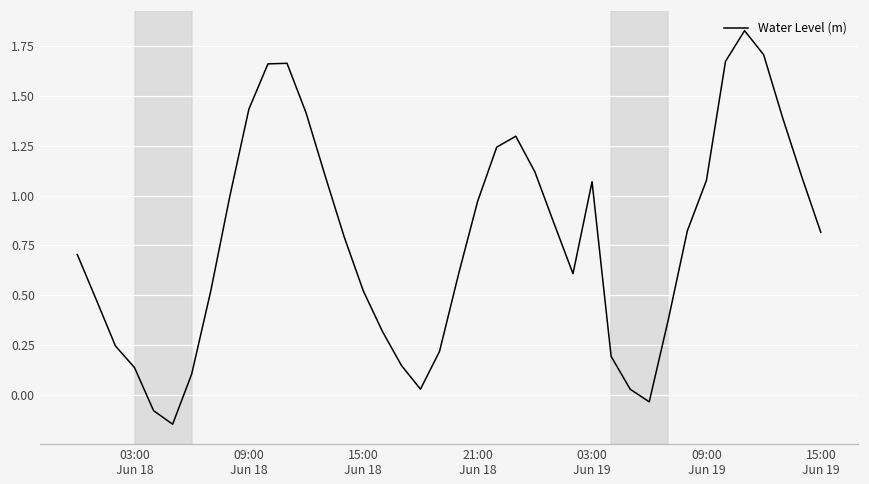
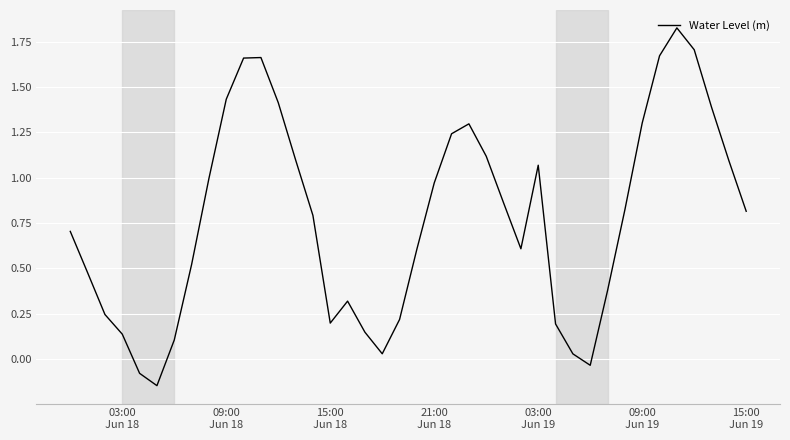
15:00 Jun 18: 0.52 -> 0.20
09:00 Jun 19: 1.08 -> 1.30
